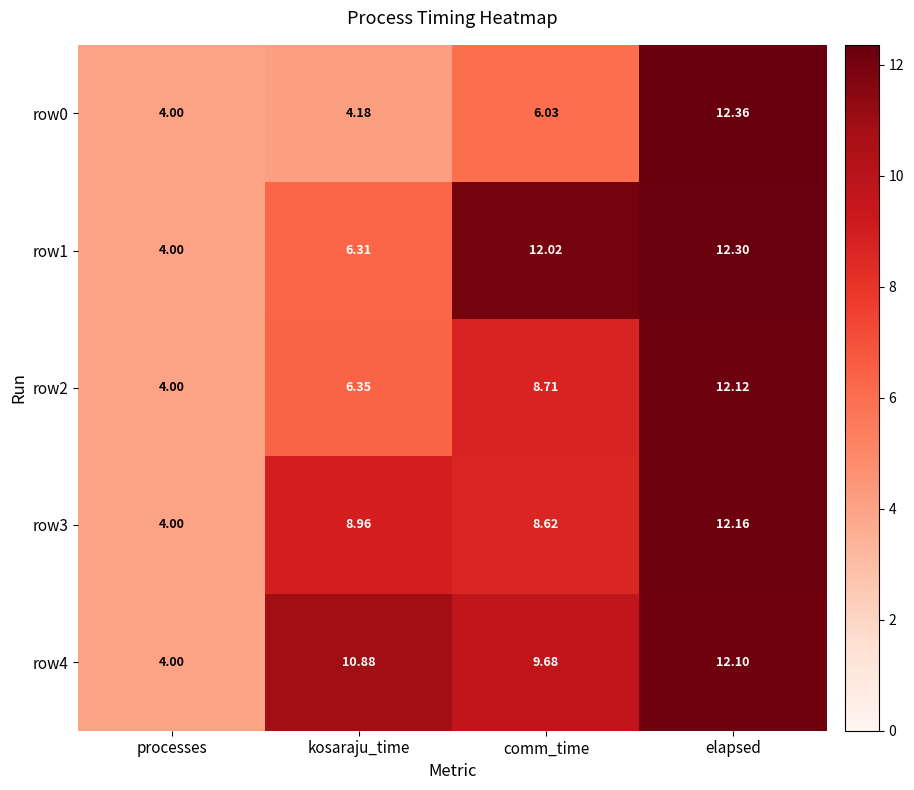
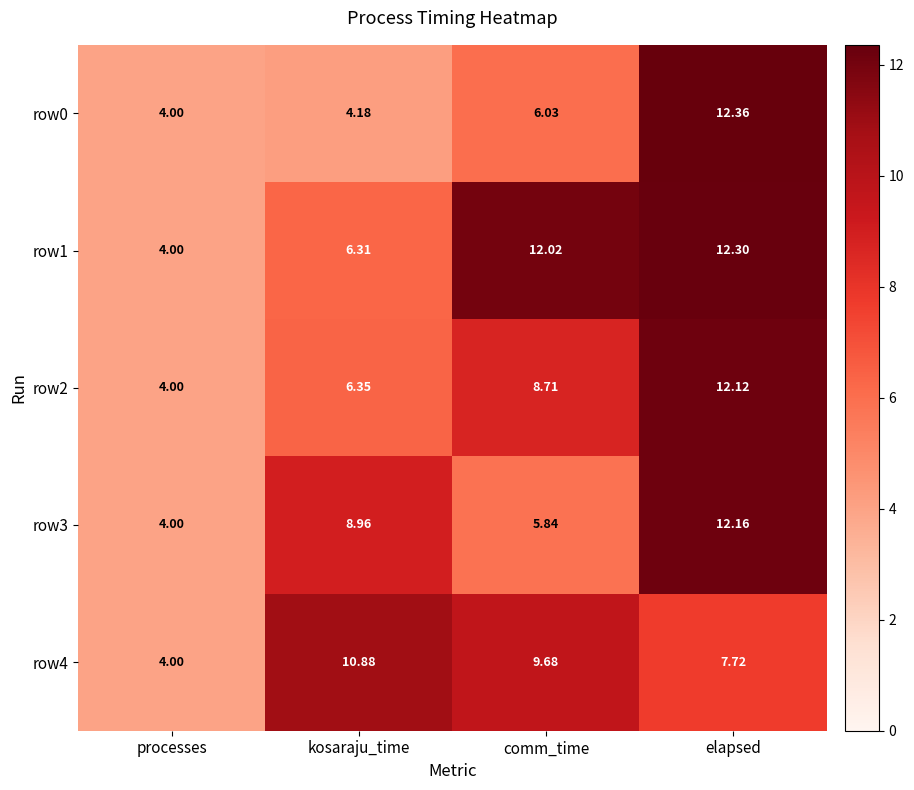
row3, comm_time: 8.62 -> 5.84
row4, elapsed: 12.10 -> 7.72
